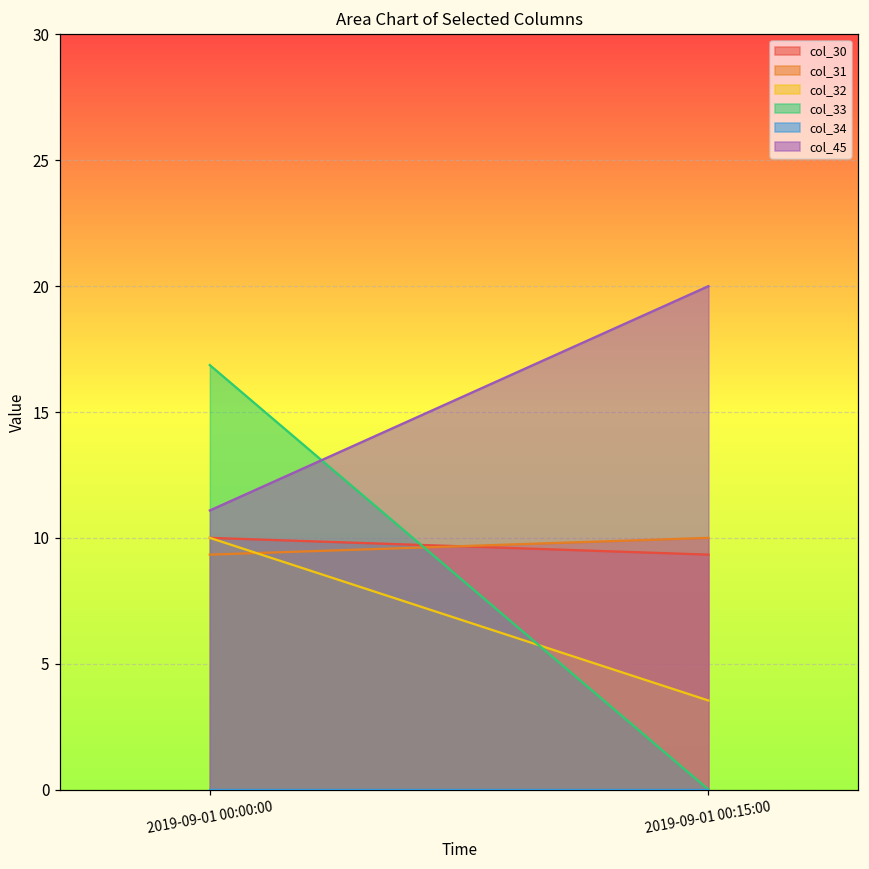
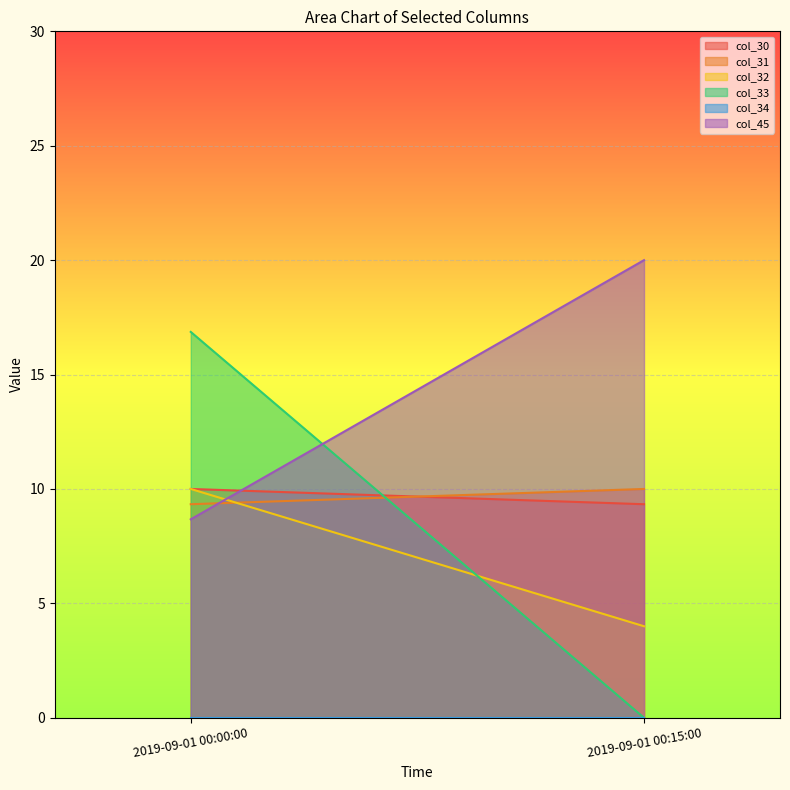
col_45, 2019-09-01 00:00:00: 11.1 -> 8.7
col_32, 2019-09-01 00:15:00: 3.5 -> 4.0
